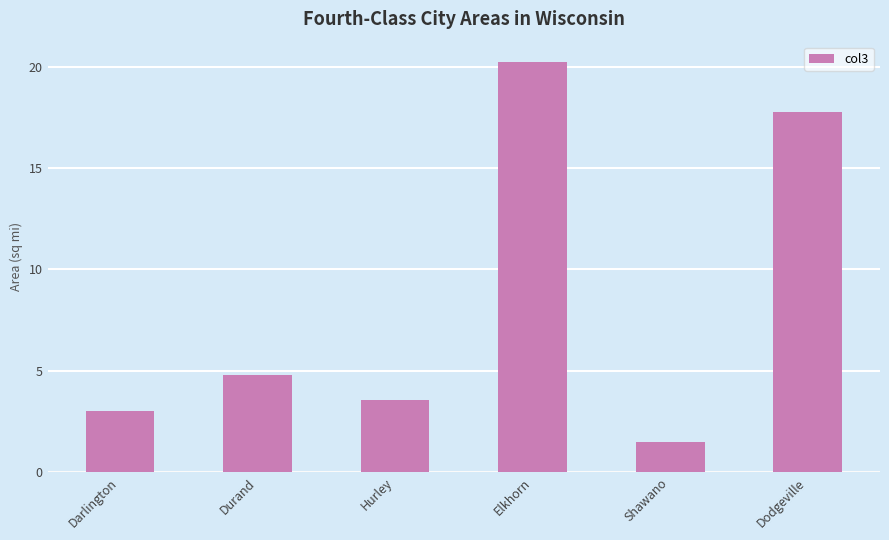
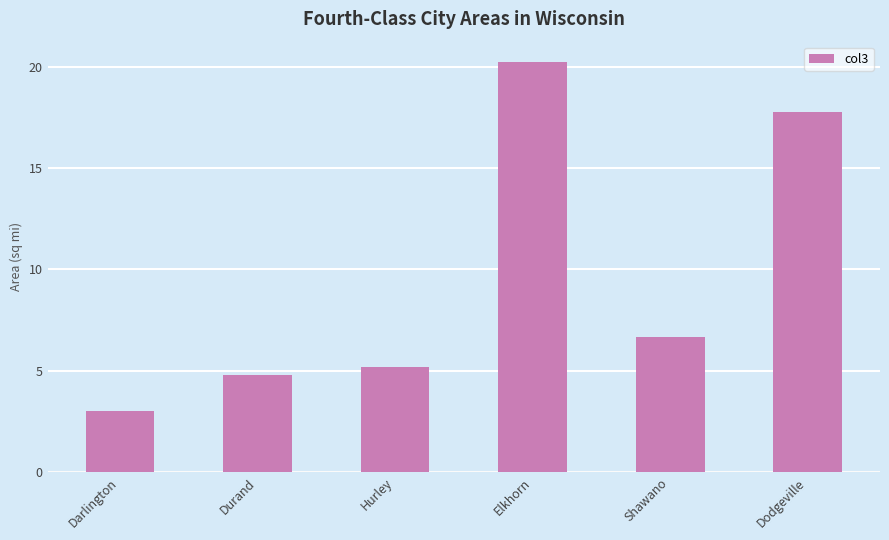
Hurley: 3.6 -> 5.2
Shawano: 1.5 -> 6.7
